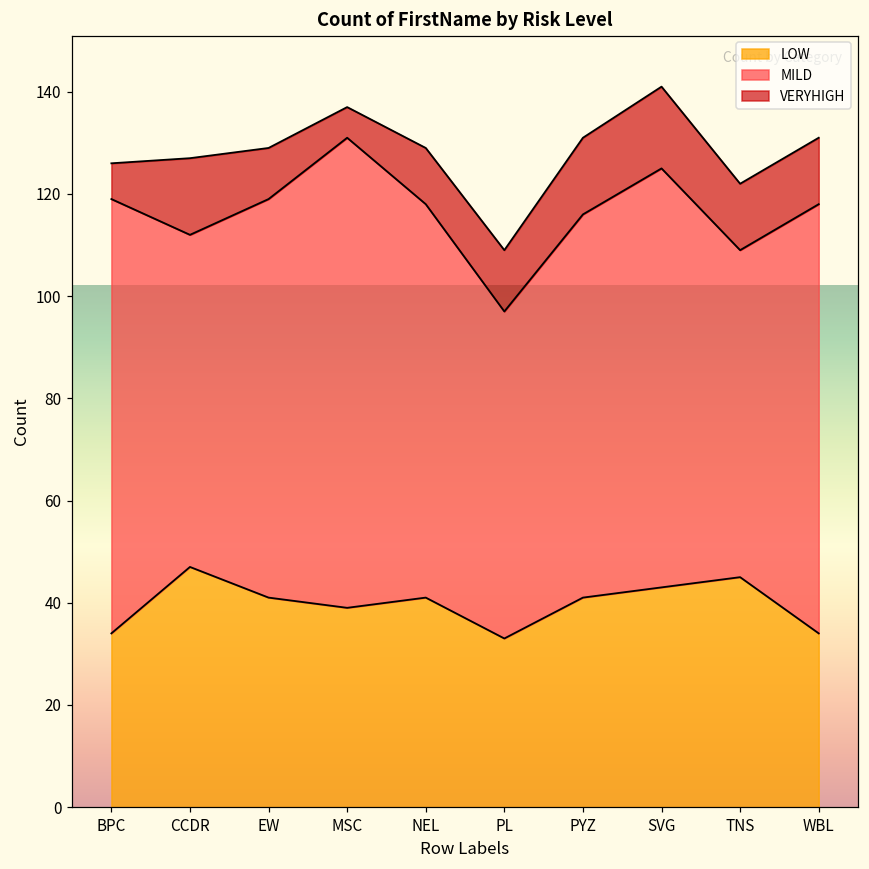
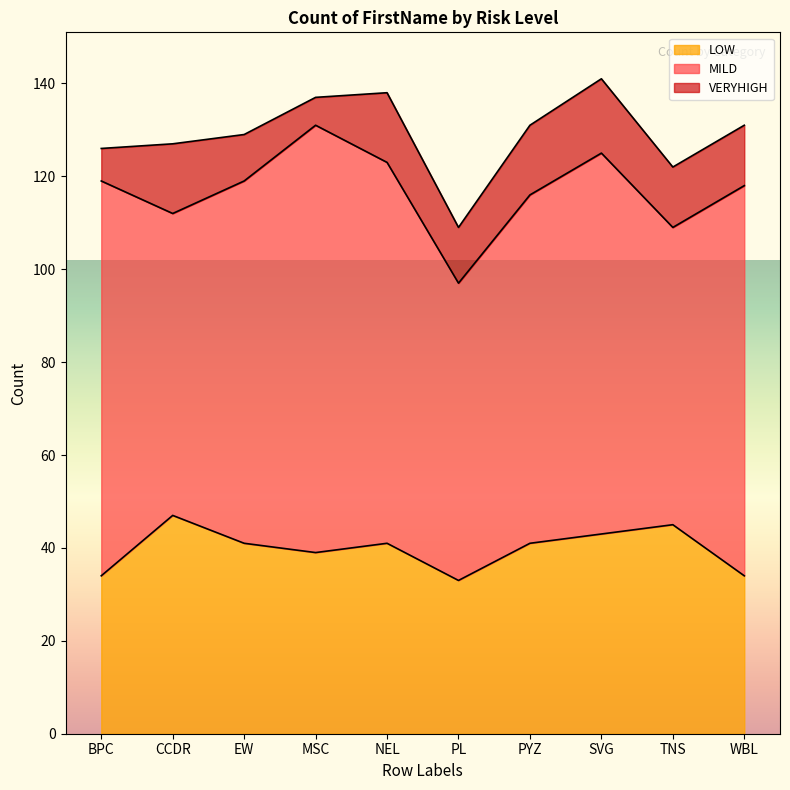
MILD, NEL: 77 -> 82
VERYHIGH, NEL: 11 -> 15
